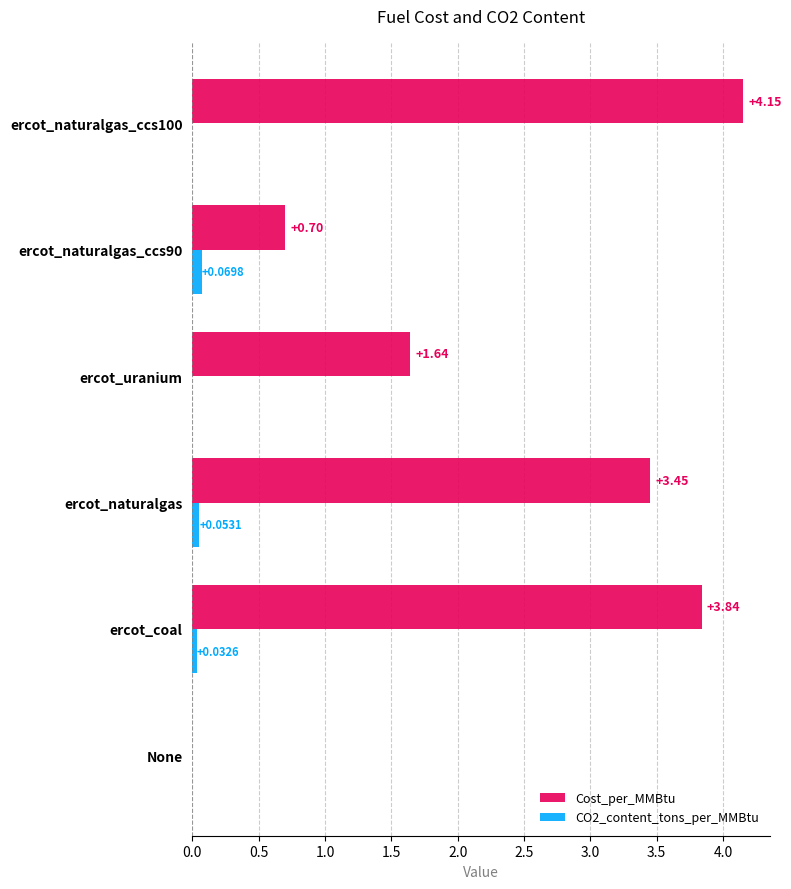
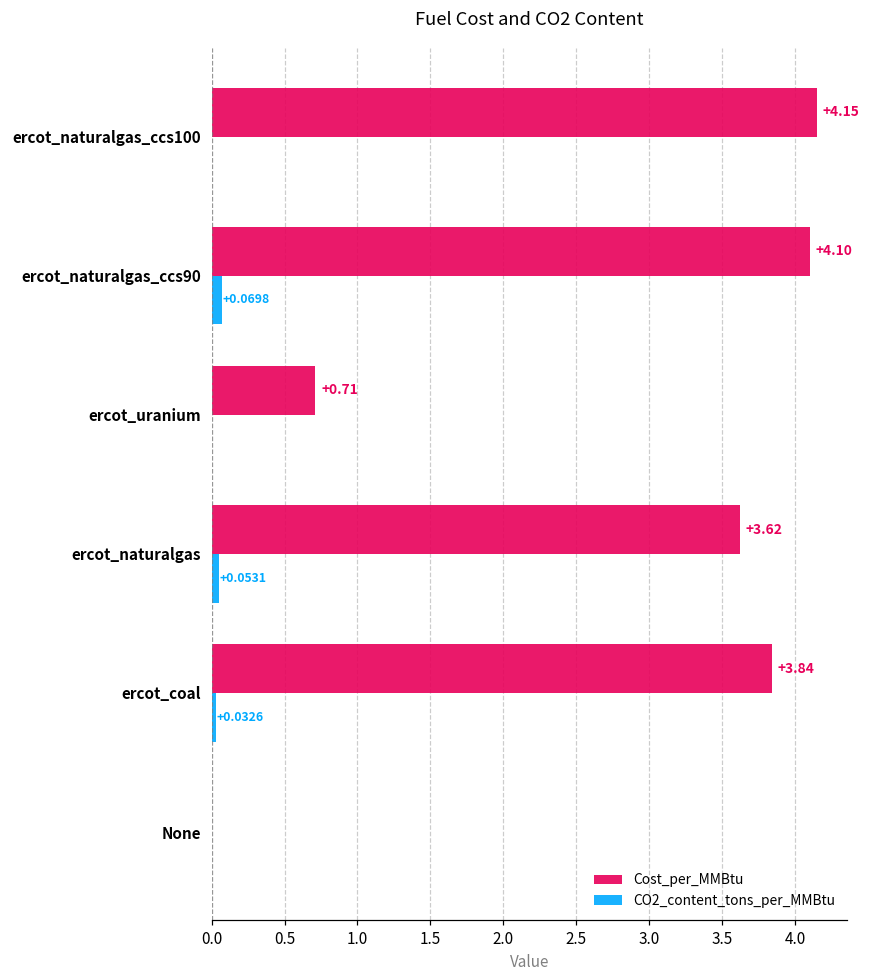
Cost_per_MMBtu, ercot_naturalgas_ccs90: +0.70 -> +4.10
Cost_per_MMBtu, ercot_uranium: +1.64 -> +0.71
Cost_per_MMBtu, ercot_naturalgas: +3.45 -> +3.62
